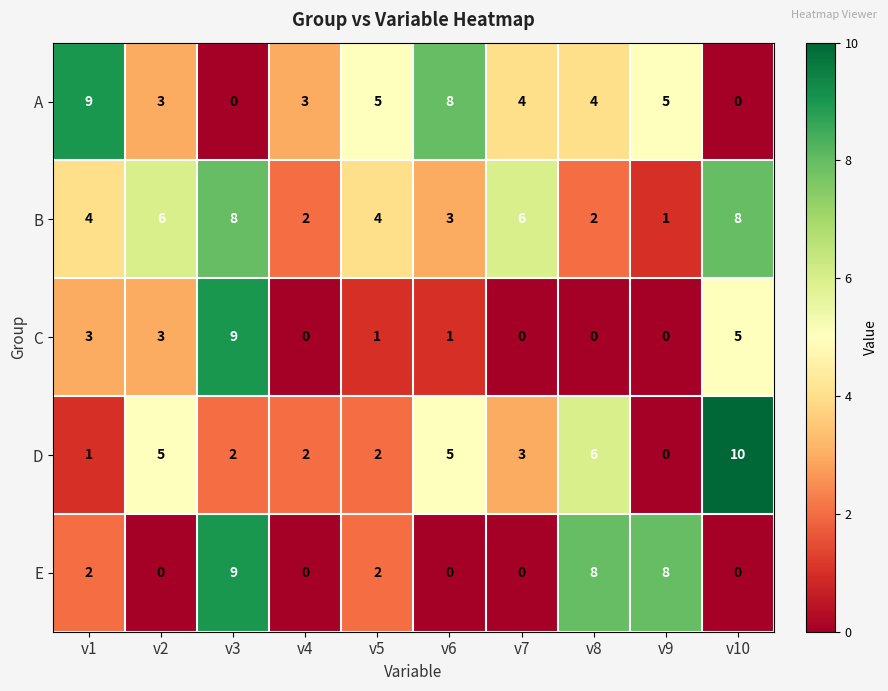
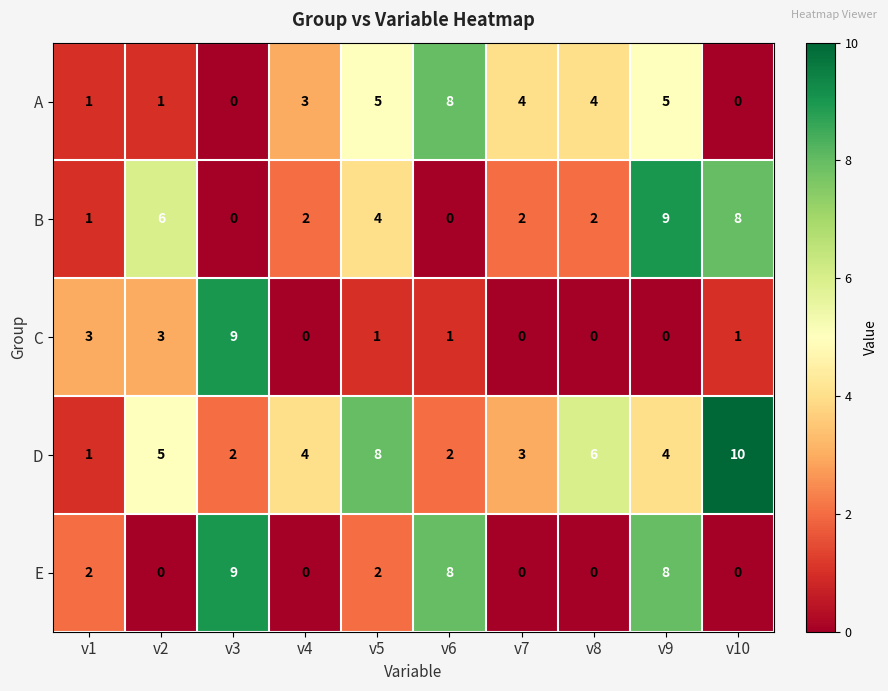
A, v1: 9 -> 1
A, v2: 3 -> 1
B, v1: 4 -> 1
B, v3: 8 -> 0
B, v6: 3 -> 0
B, v7: 6 -> 2
B, v9: 1 -> 9
C, v10: 5 -> 1
D, v4: 2 -> 4
D, v5: 2 -> 8
D, v6: 5 -> 2
D, v9: 0 -> 4
E, v6: 0 -> 8
E, v8: 8 -> 0
